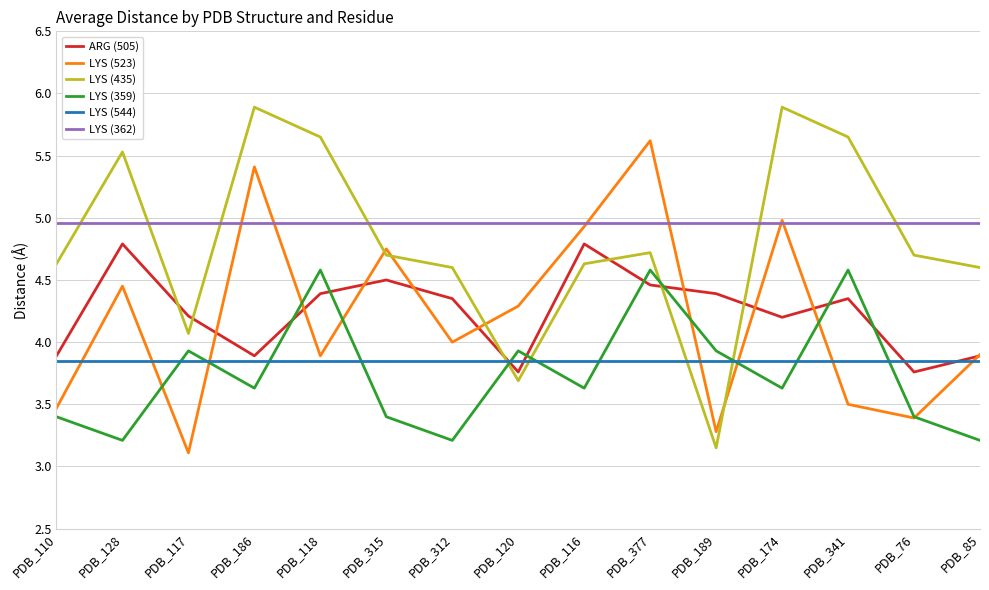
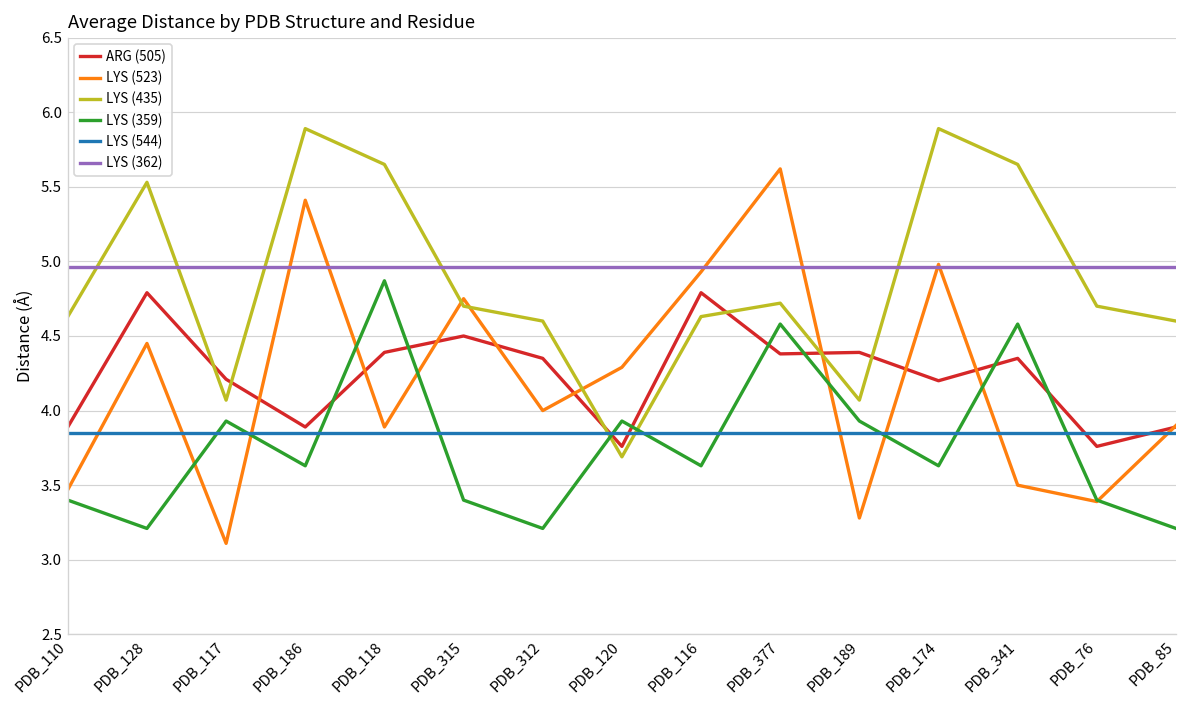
LYS (359), PDB_118: 4.58 -> 4.87
ARG (505), PDB_377: 4.46 -> 4.38
LYS (435), PDB_189: 3.15 -> 4.07
